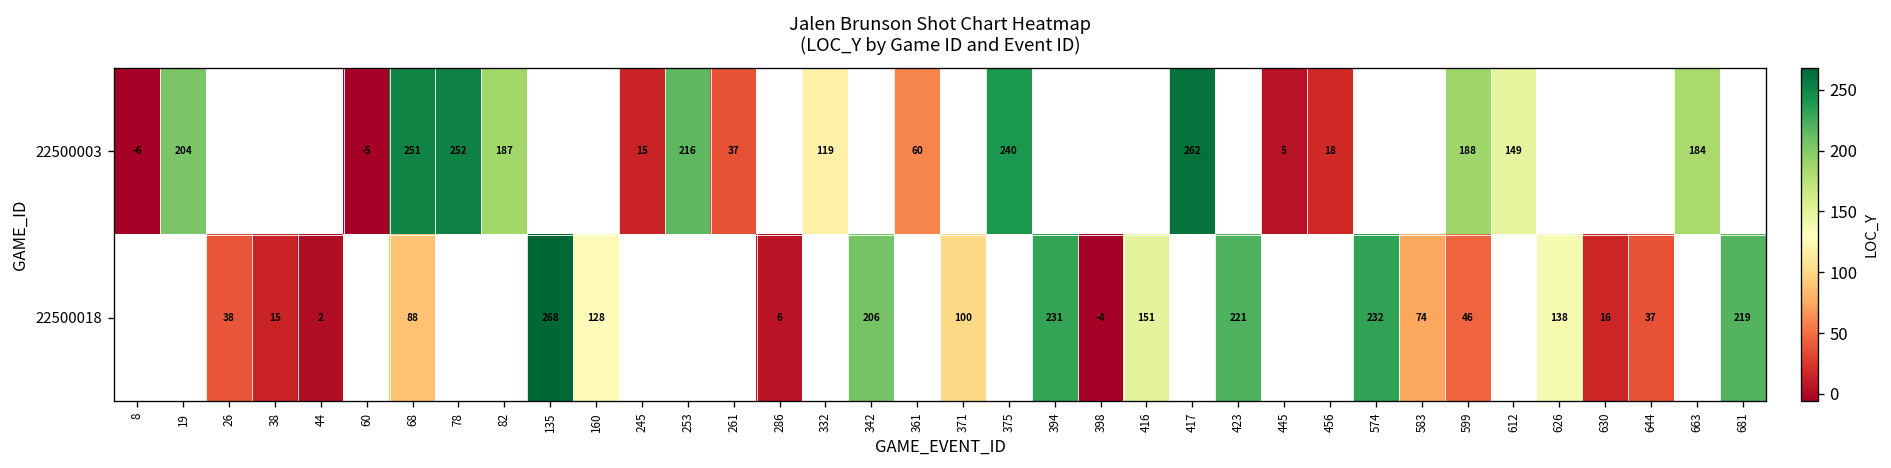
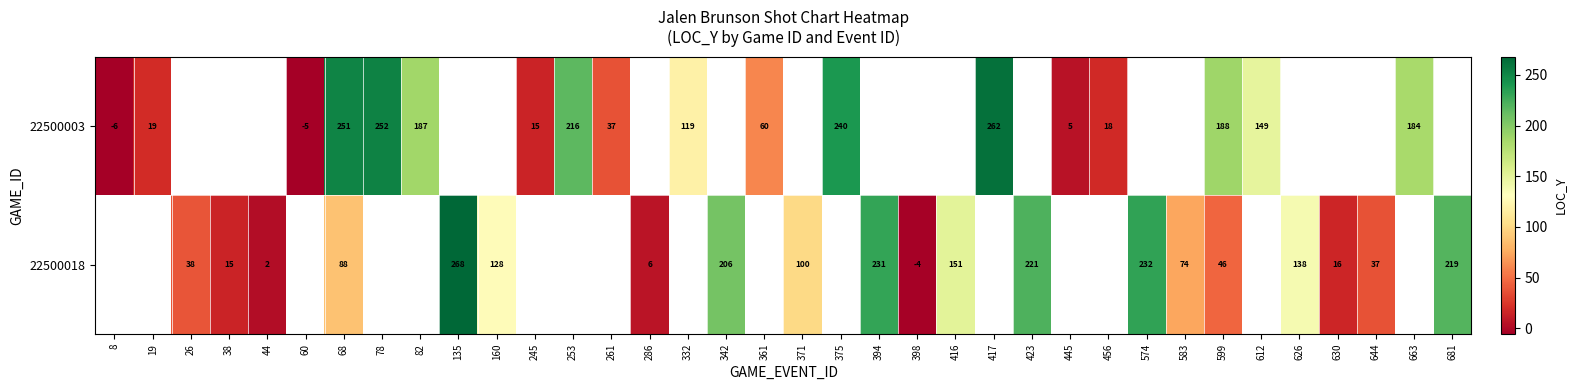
22500003, 19: 204 -> 19
